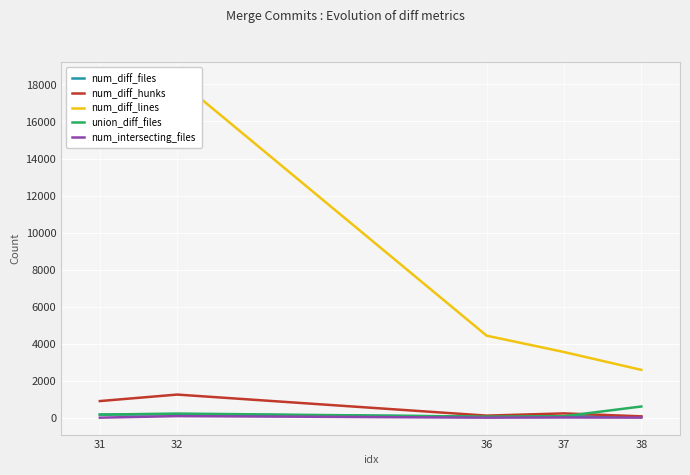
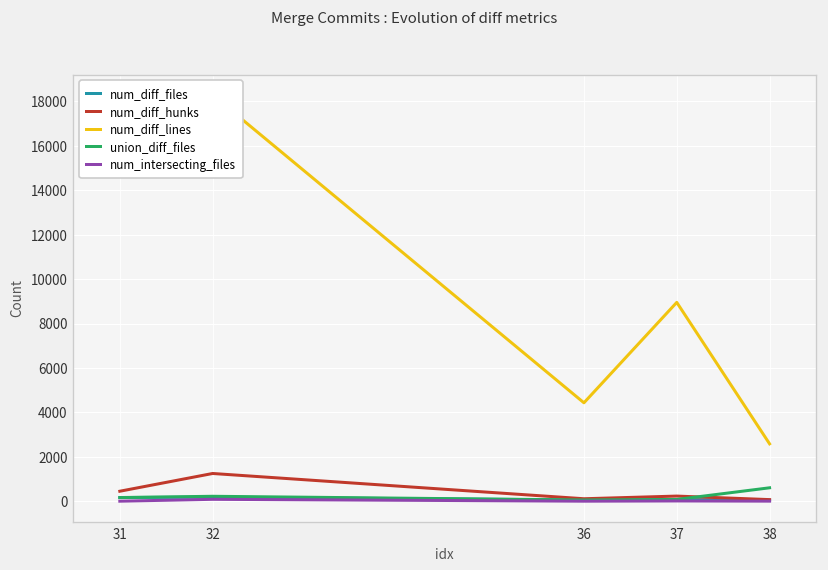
num_diff_hunks, 31: 900 -> 500
num_diff_lines, 37: 3500 -> 9000
